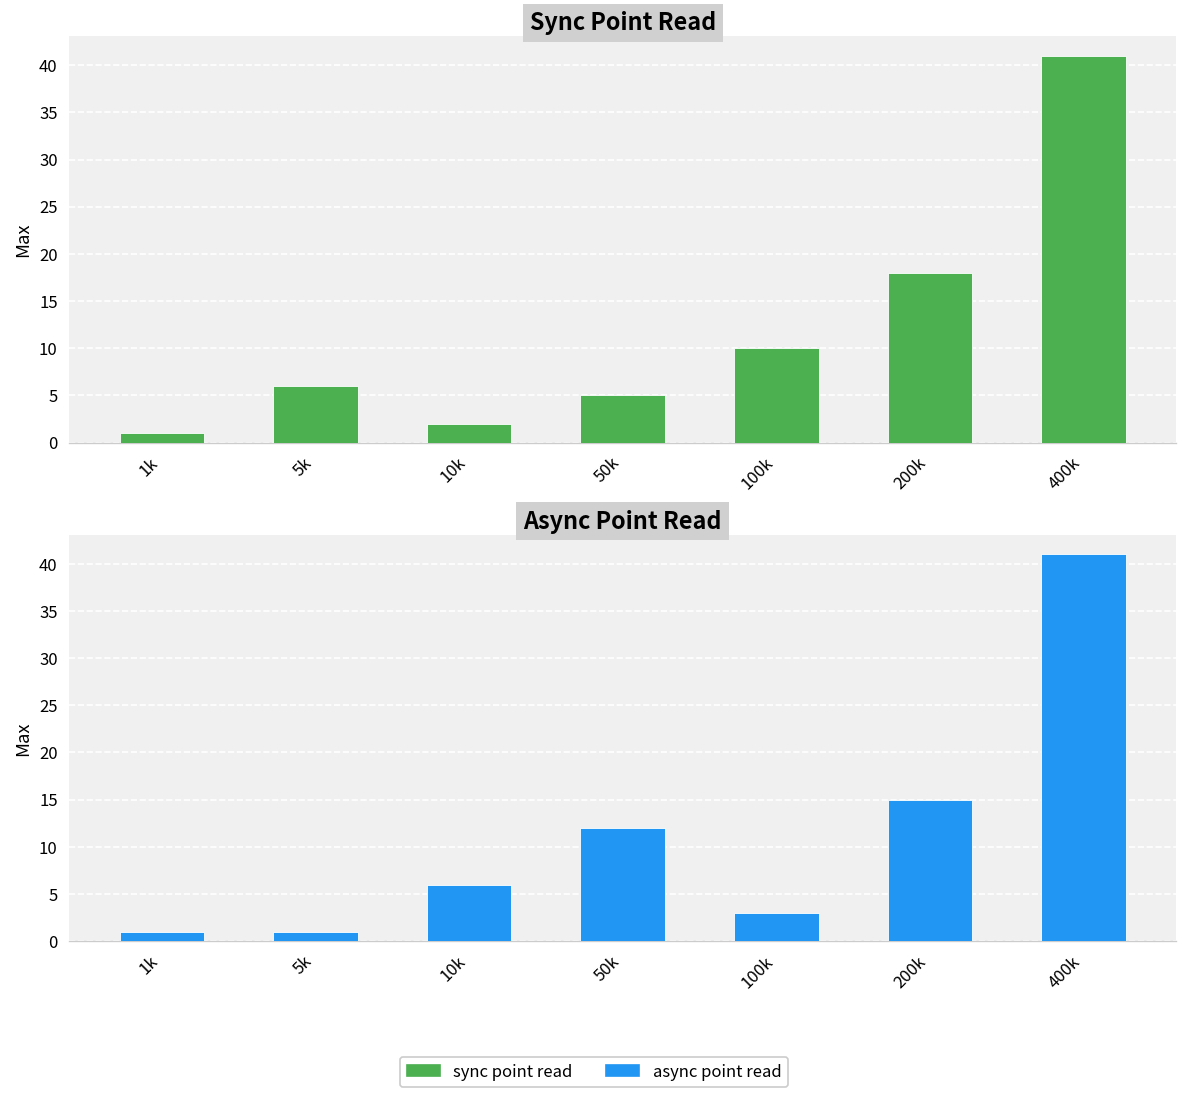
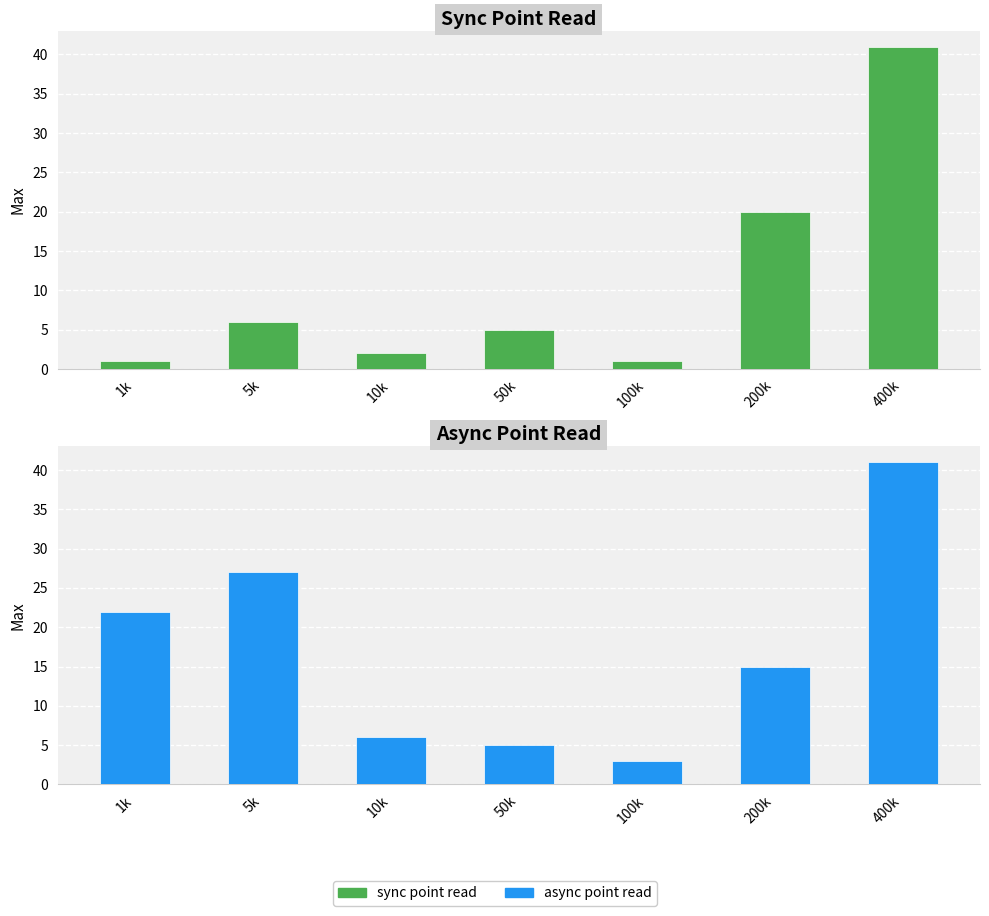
Sync Point Read, 100k: 10 -> 1
Sync Point Read, 200k: 18 -> 20
Async Point Read, 1k: 1 -> 22
Async Point Read, 5k: 1 -> 27
Async Point Read, 50k: 12 -> 5
